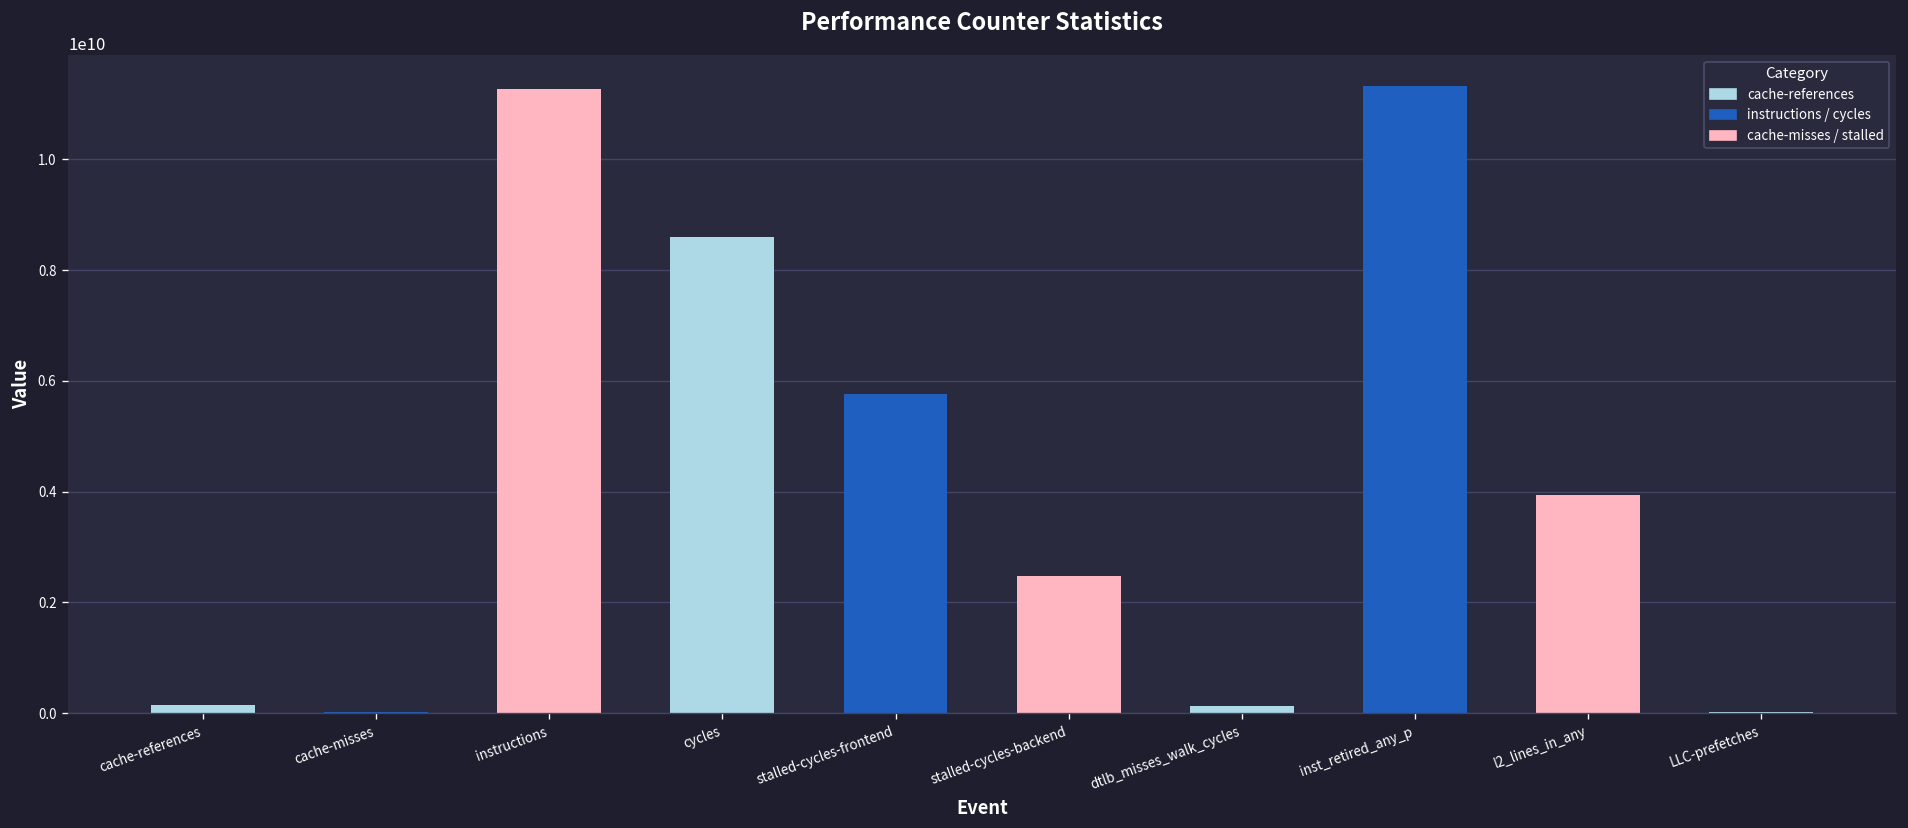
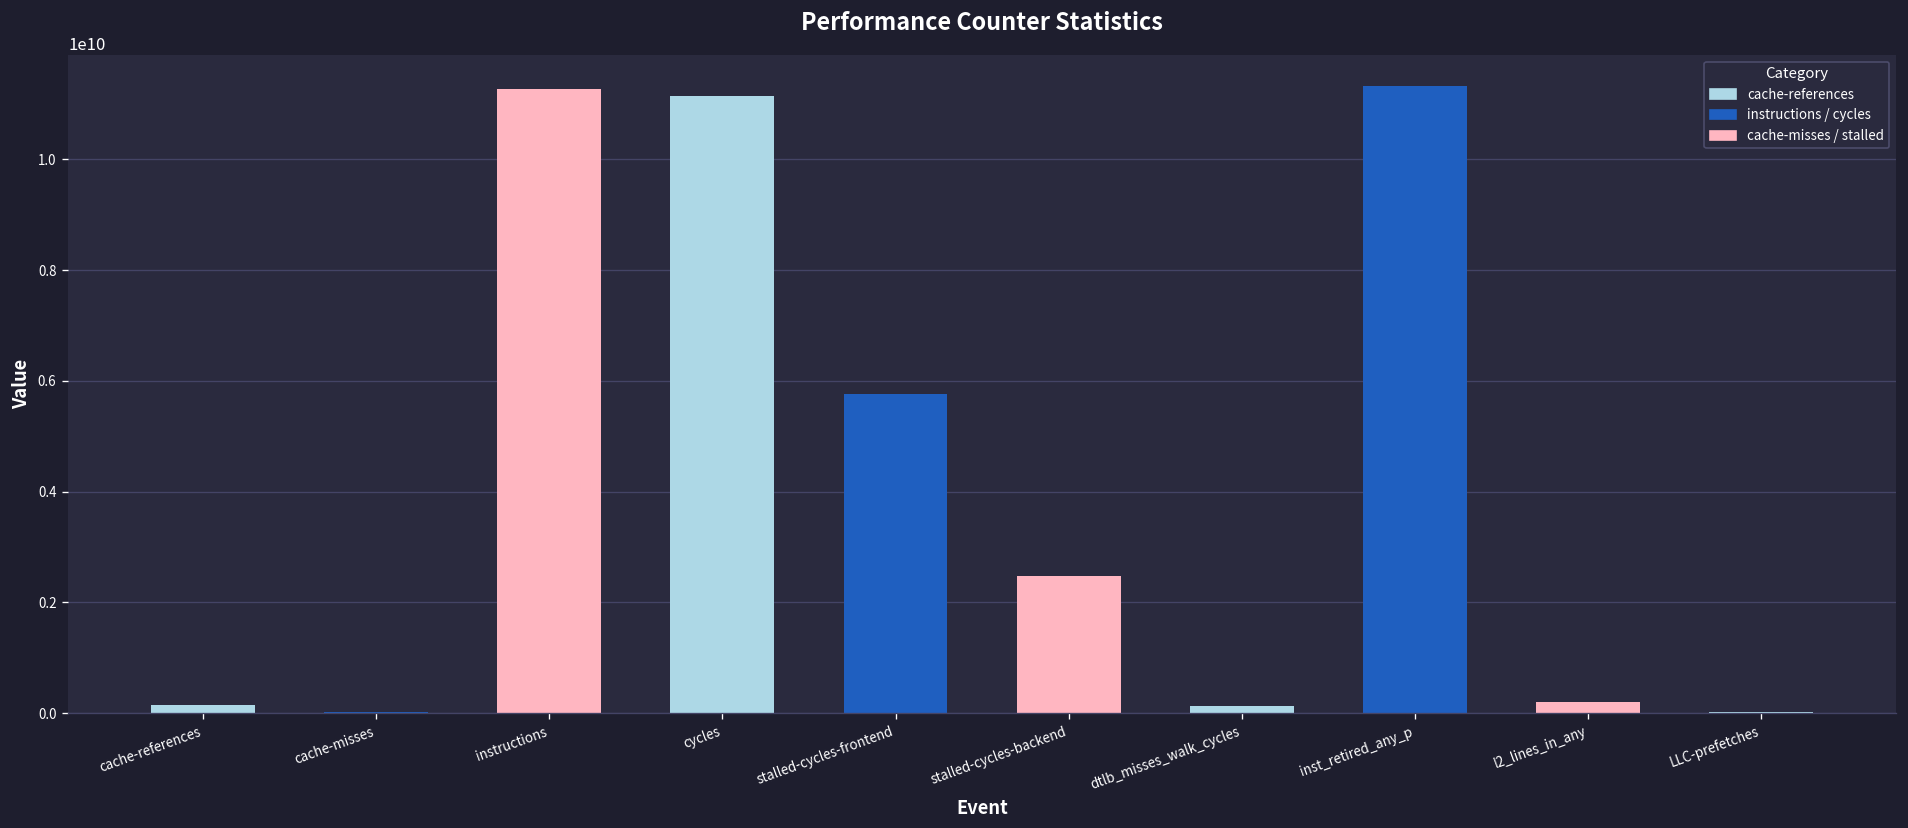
cycles: 8600000000 -> 11100000000
l2_lines_in_any: 3900000000 -> 200000000
